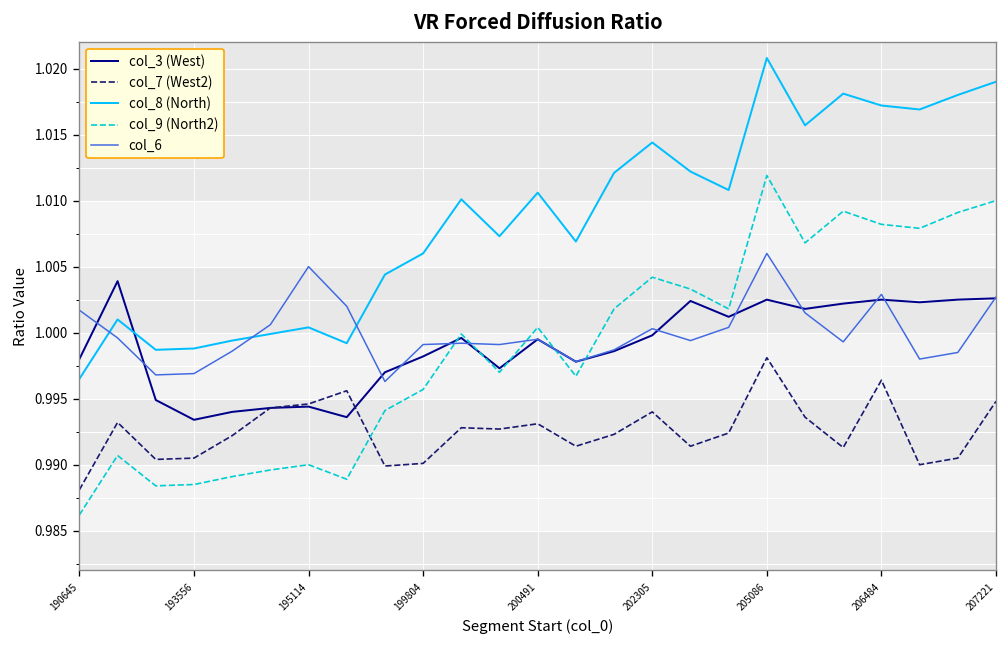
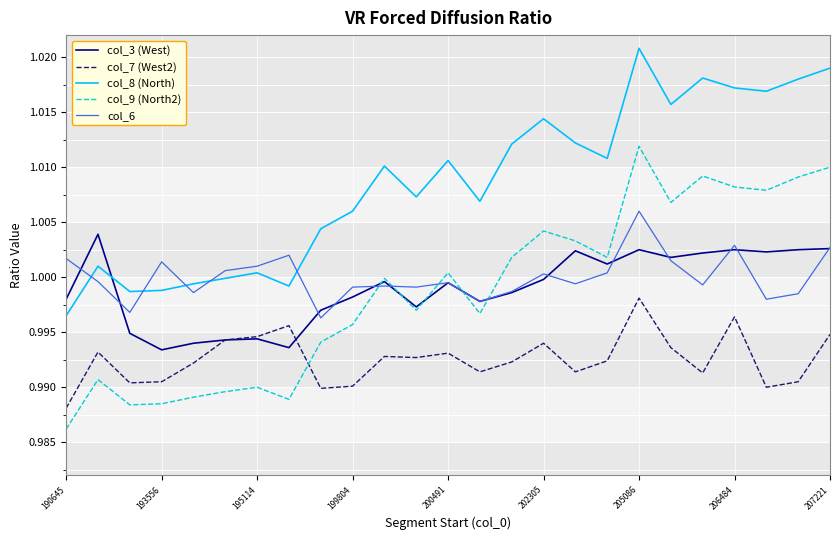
col_6, 193556: 0.9969 -> 1.0014
col_6, 195114: 1.005 -> 1.001
